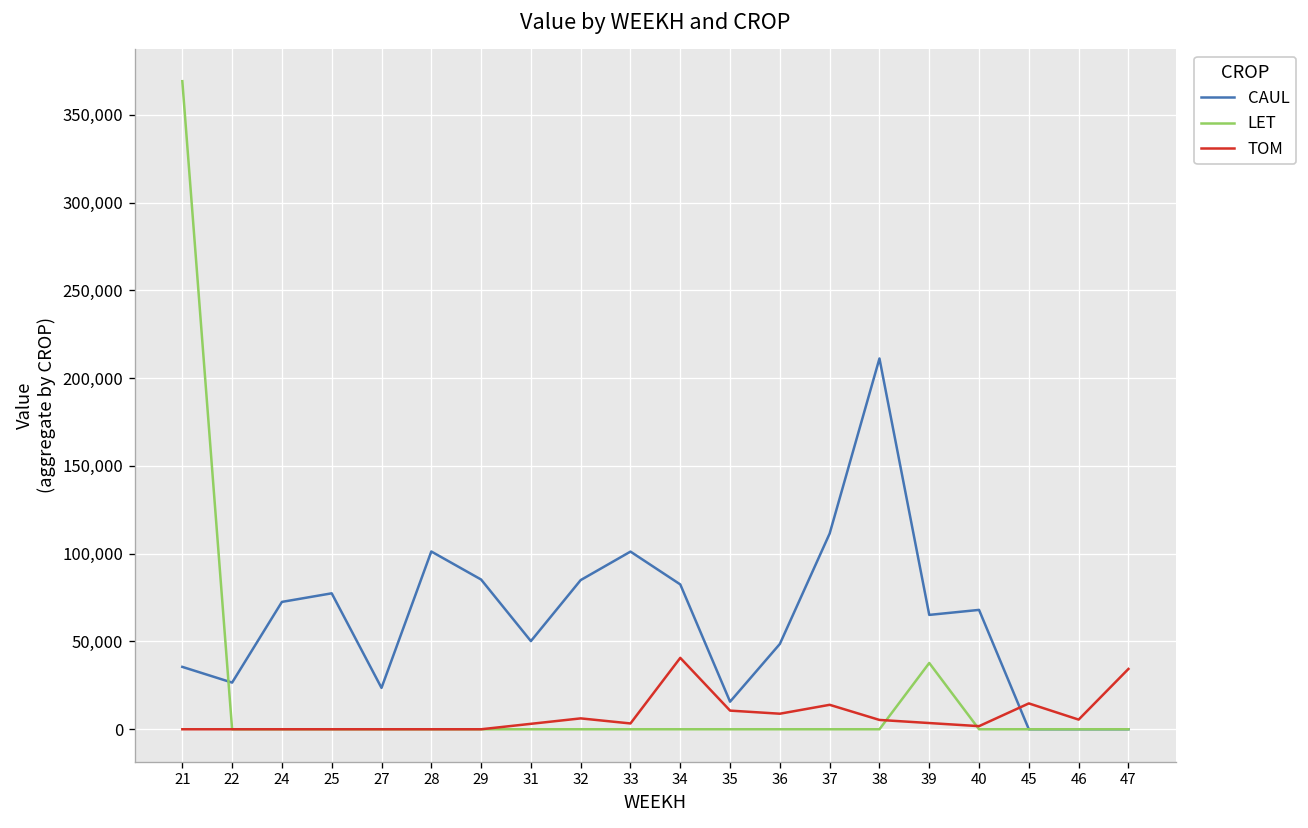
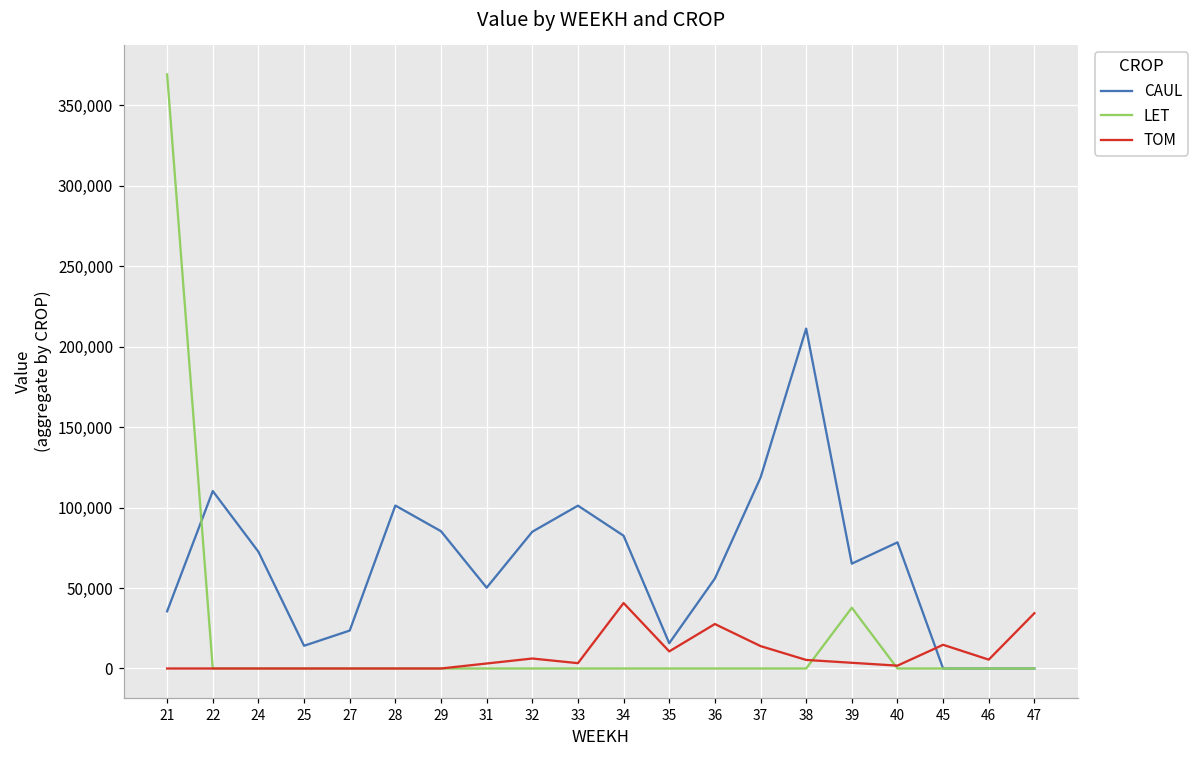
CAUL, 22: 27,000 -> 110,000
CAUL, 25: 77,000 -> 14,000
CAUL, 36: 49,000 -> 56,000
TOM, 36: 9,000 -> 28,000
CAUL, 37: 112,000 -> 119,000
CAUL, 40: 68,000 -> 78,000
